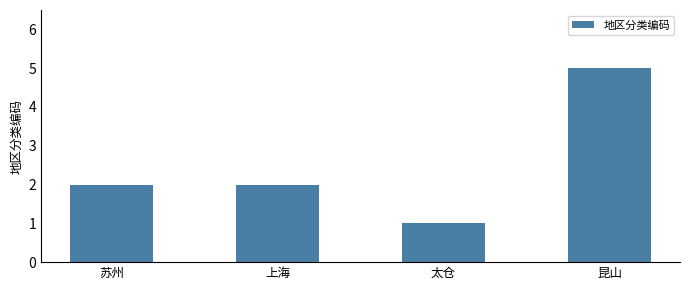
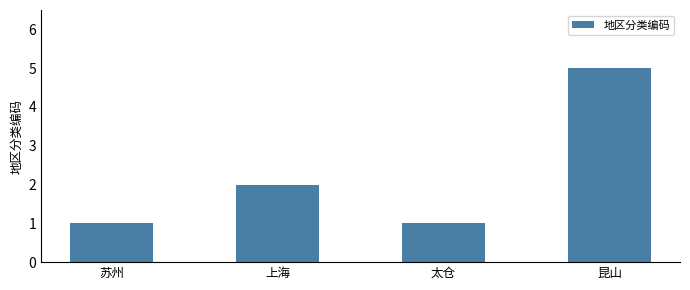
苏州: 2 -> 1
